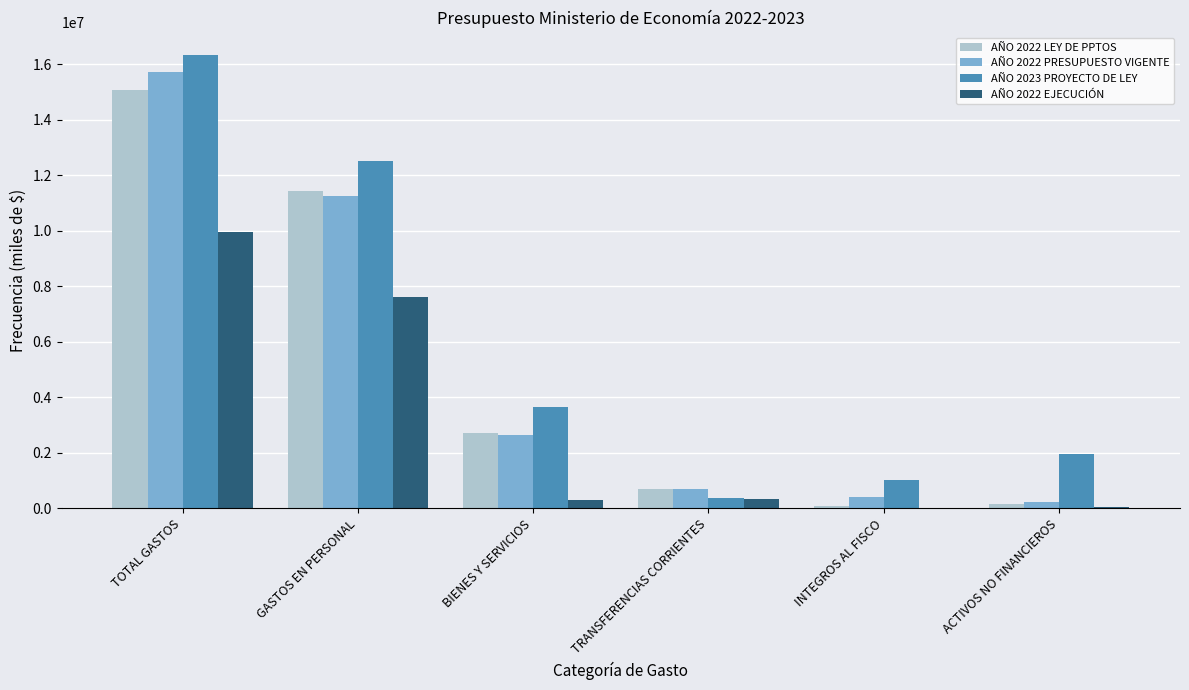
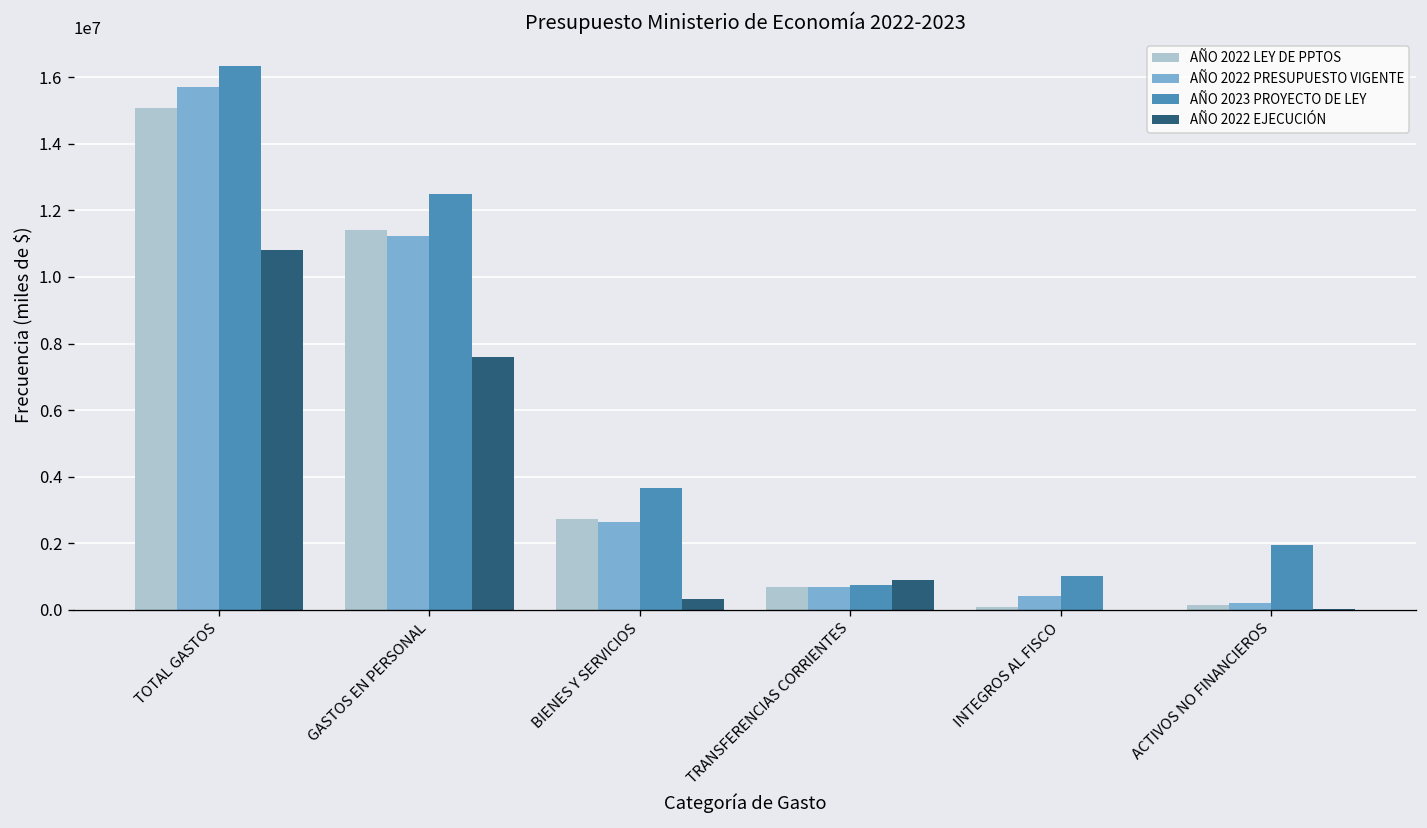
AÑO 2022 EJECUCIÓN, TOTAL GASTOS: 9900000 -> 10800000
AÑO 2023 PROYECTO DE LEY, TRANSFERENCIAS CORRIENTES: 400000 -> 700000
AÑO 2022 EJECUCIÓN, TRANSFERENCIAS CORRIENTES: 300000 -> 900000
